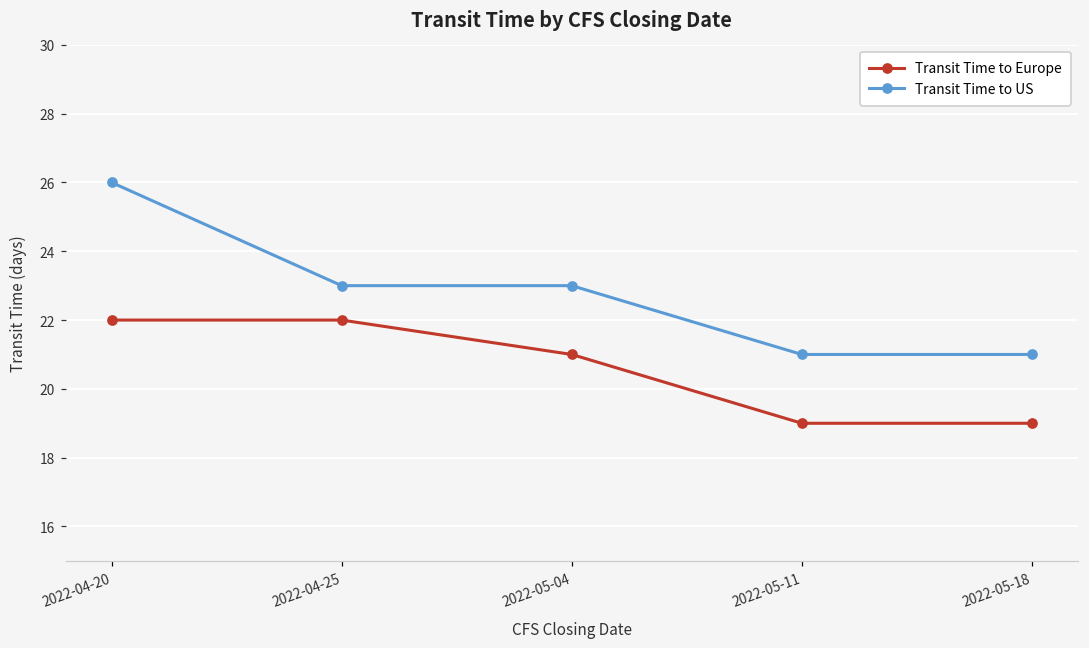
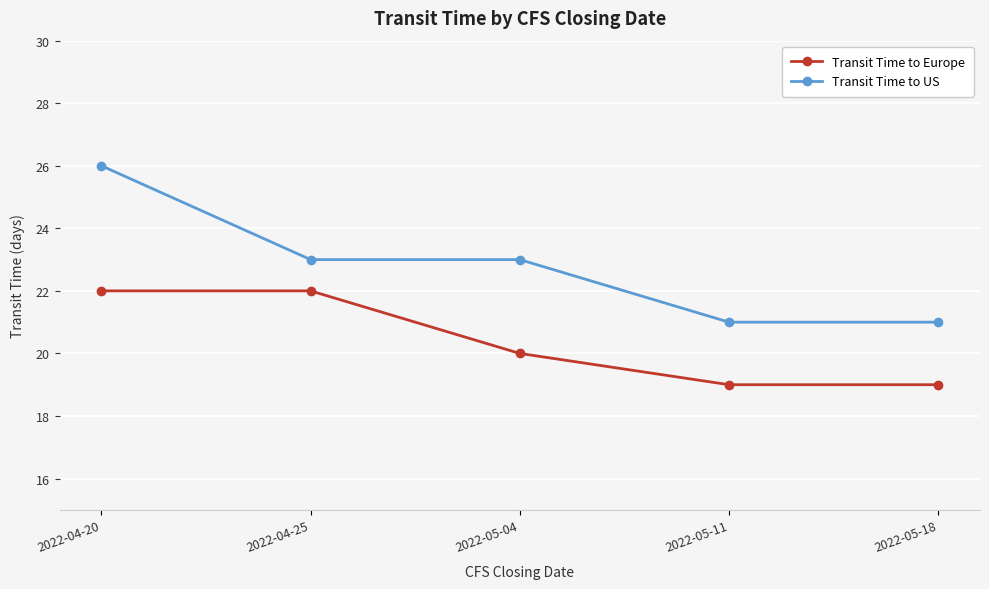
Transit Time to Europe, 2022-05-04: 21 -> 20
